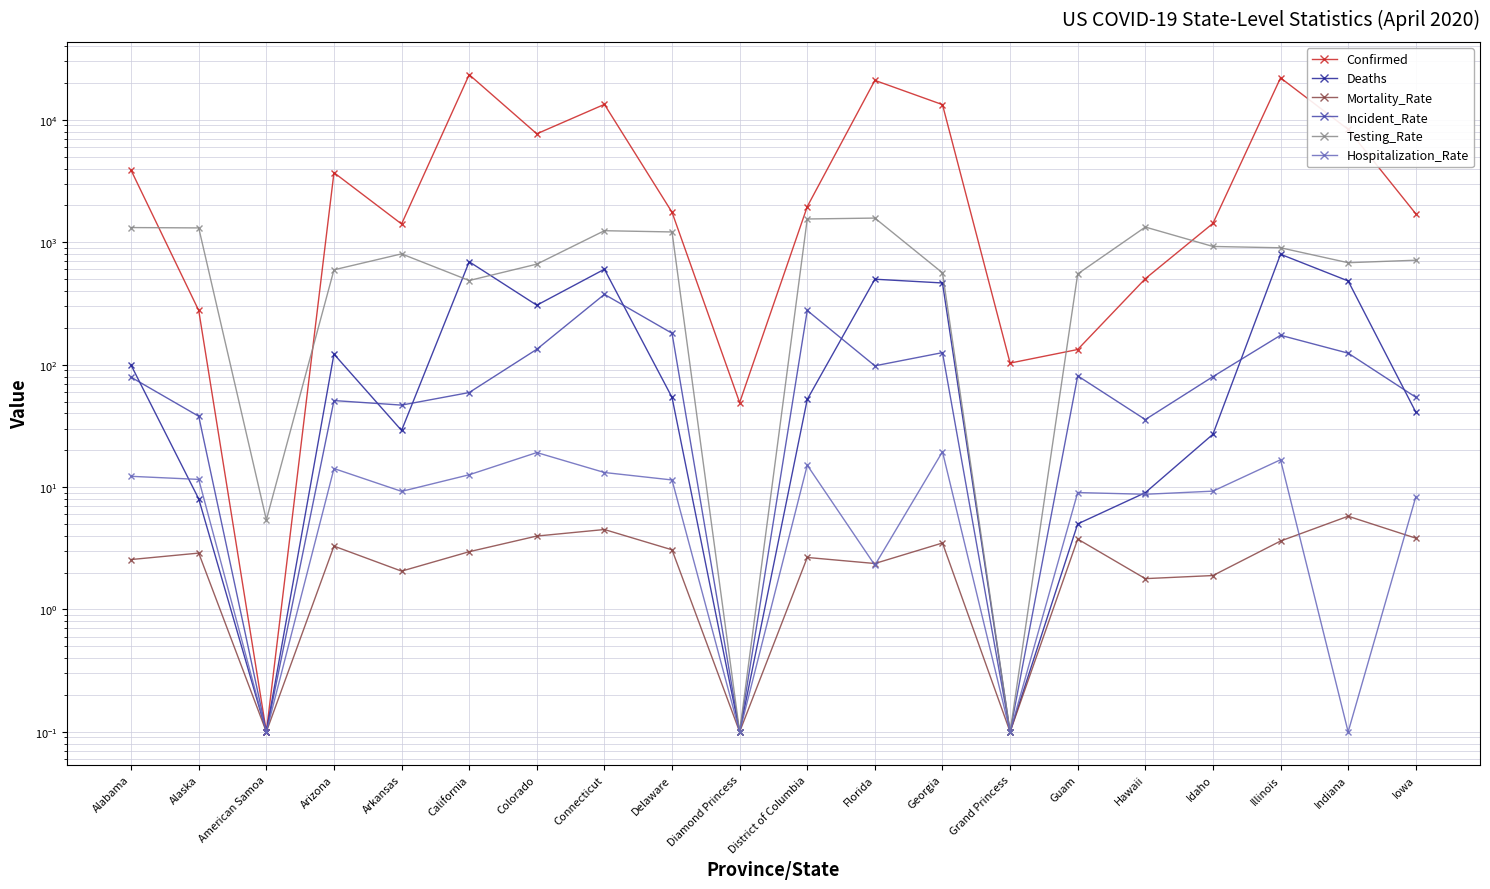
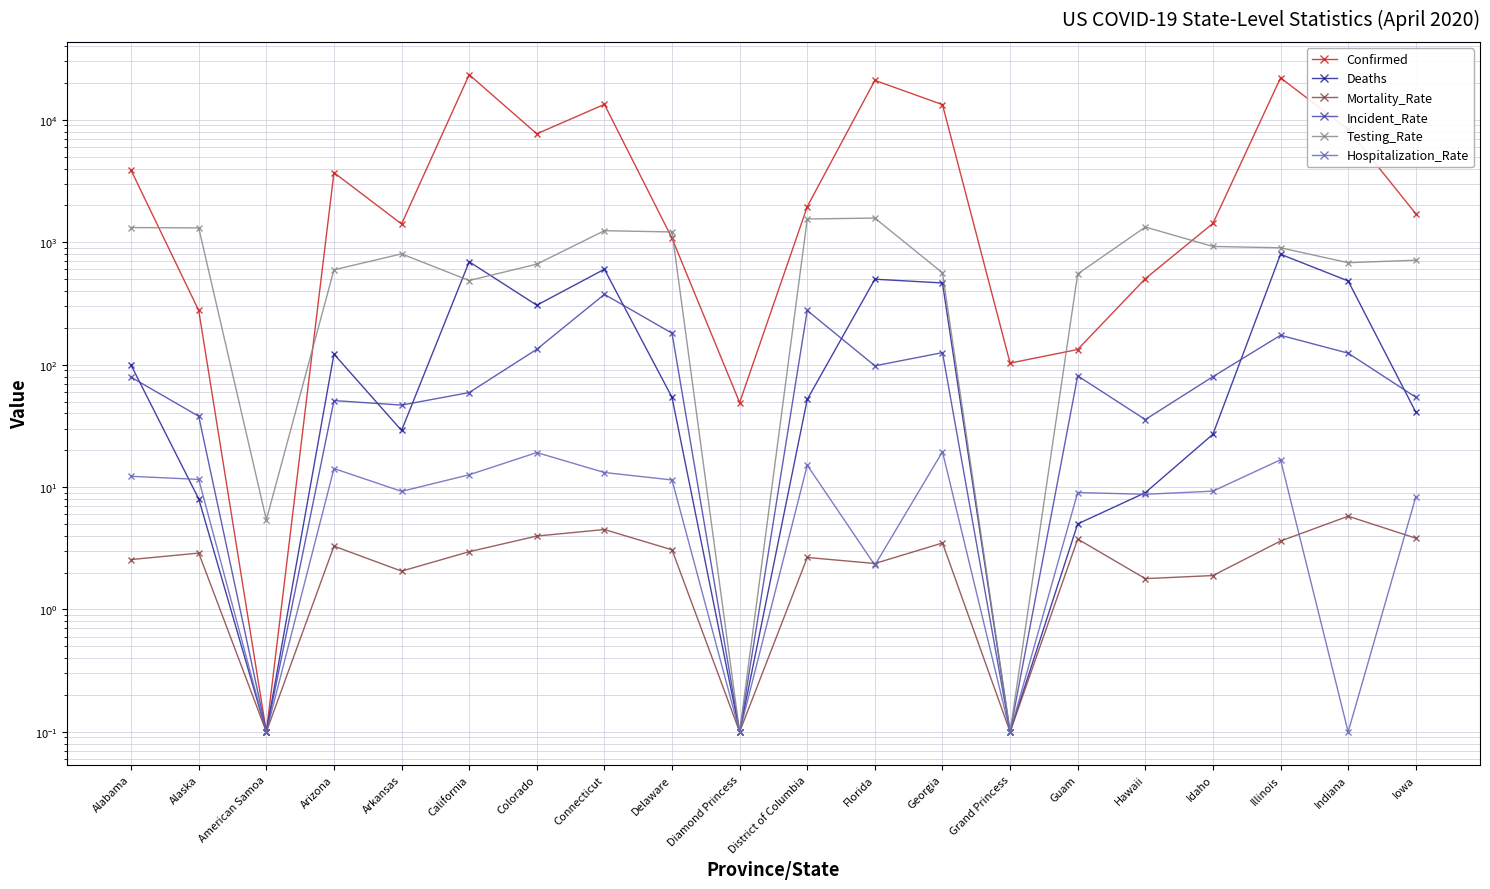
Confirmed, Delaware: 1800 -> 1100
